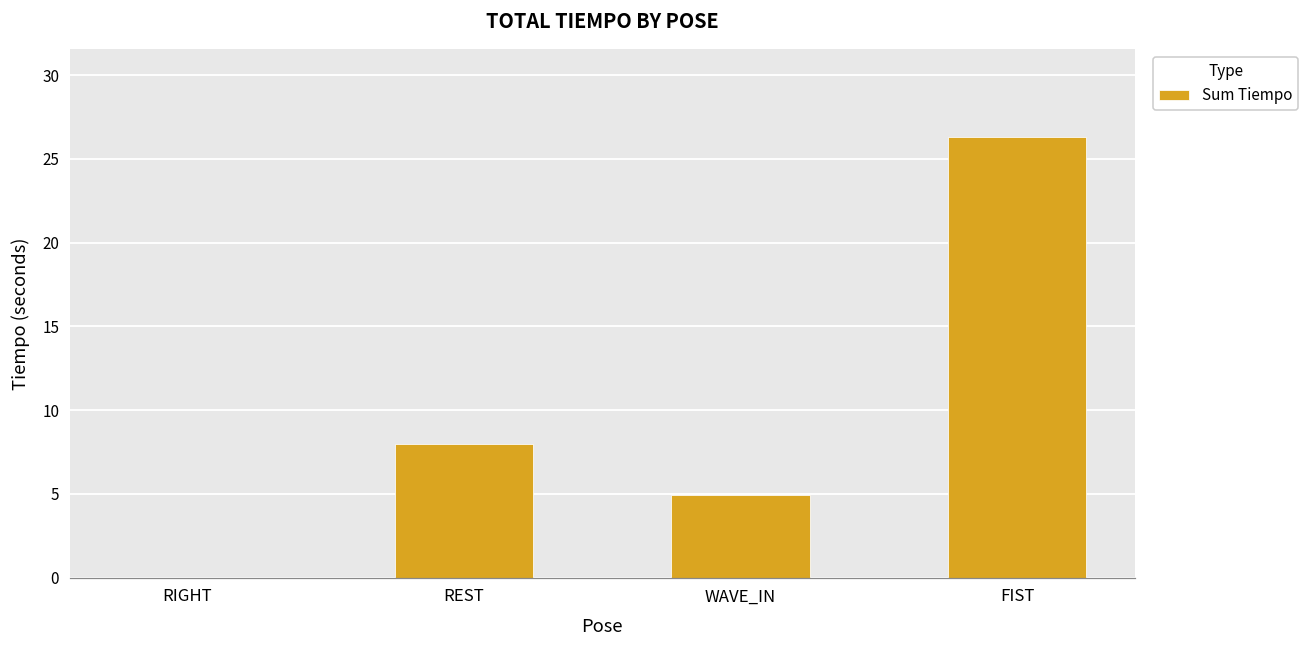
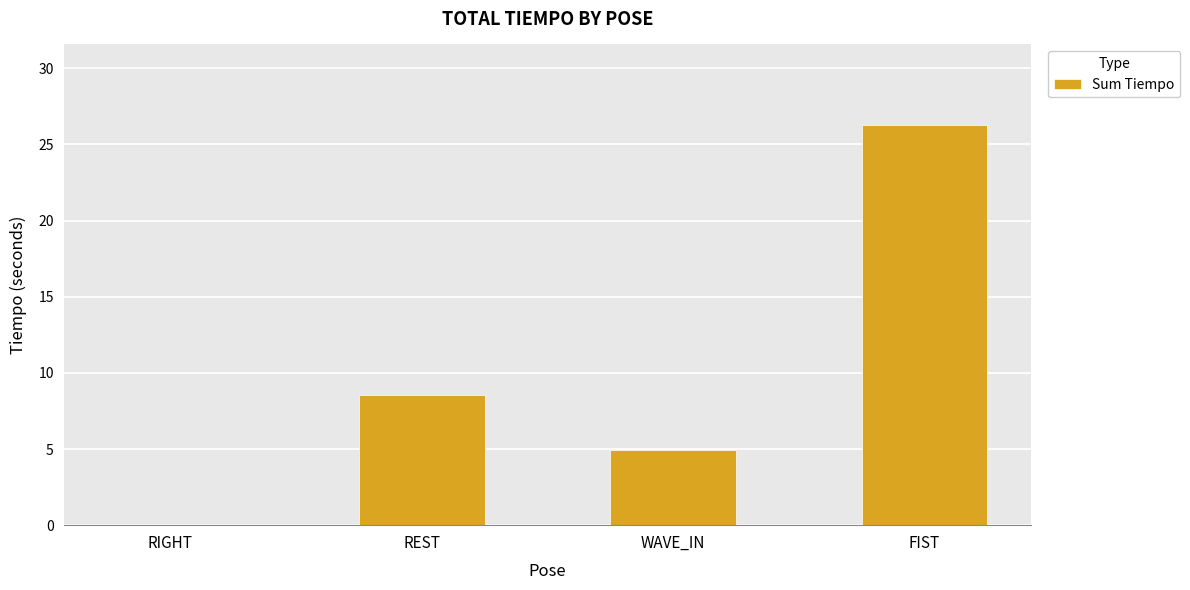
REST: 8.0 -> 8.6
